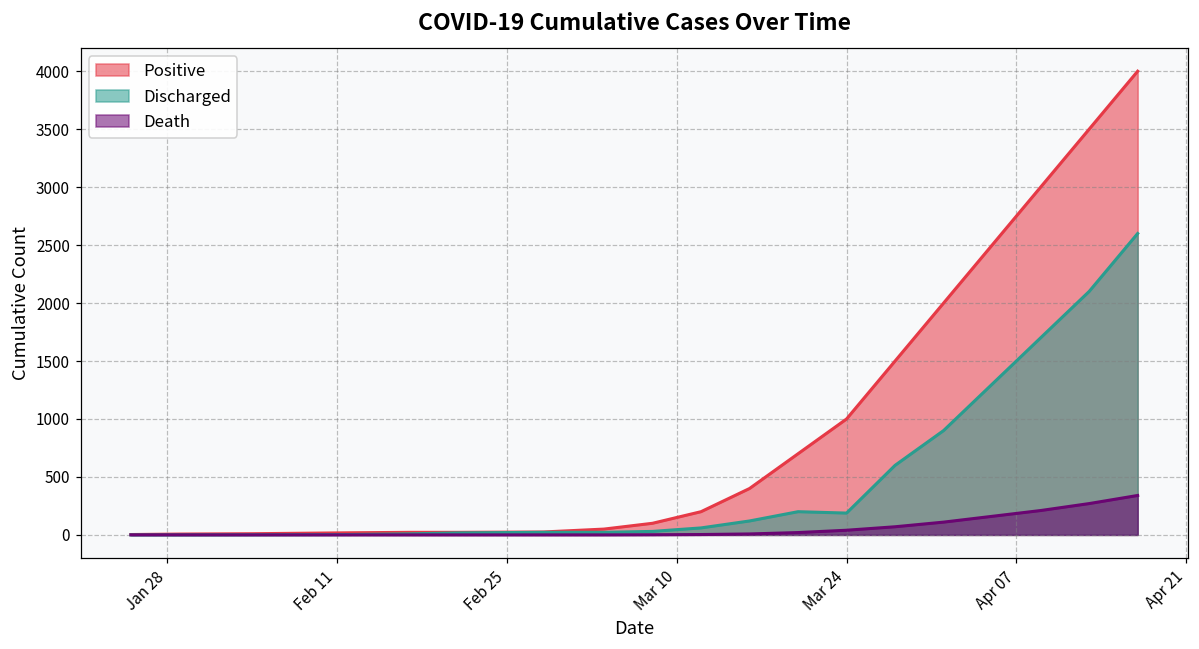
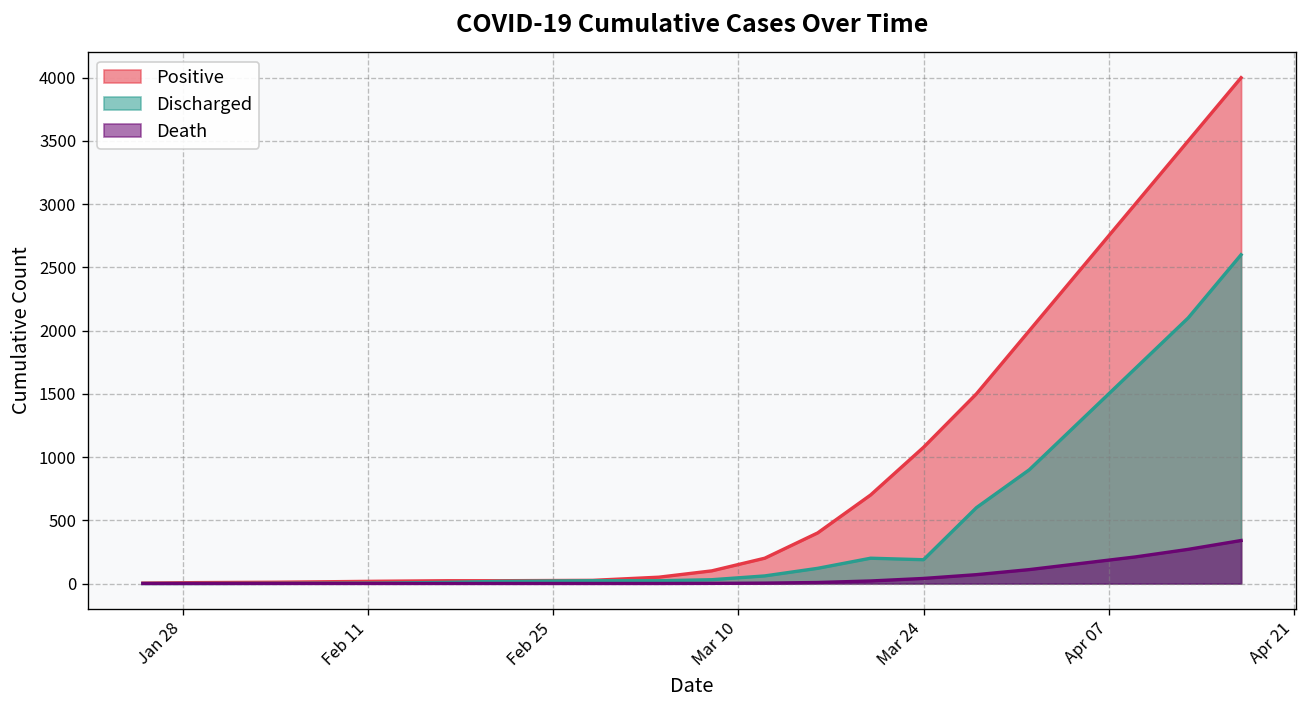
Positive, Mar 24: 1000 -> 1080
